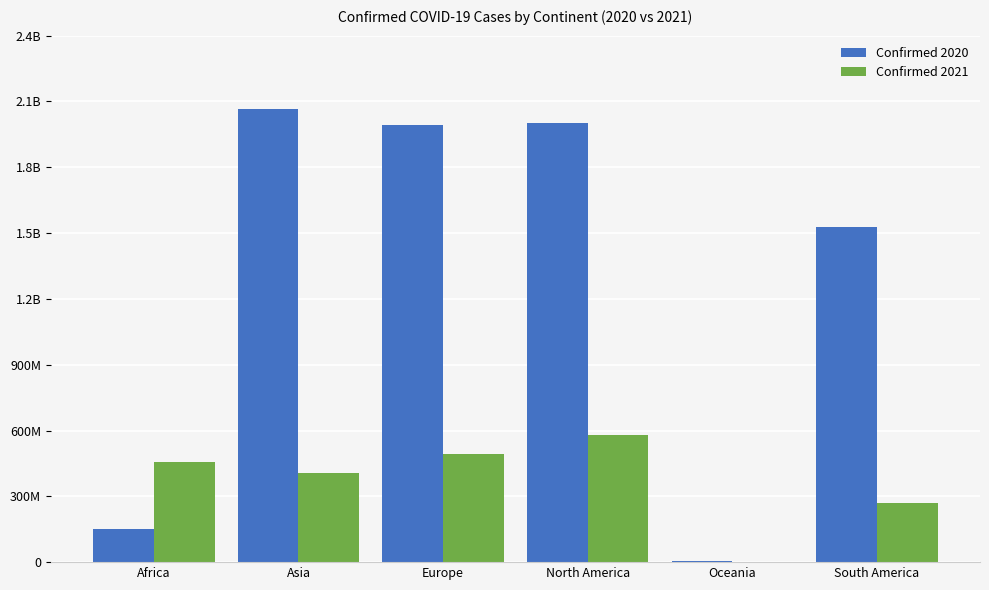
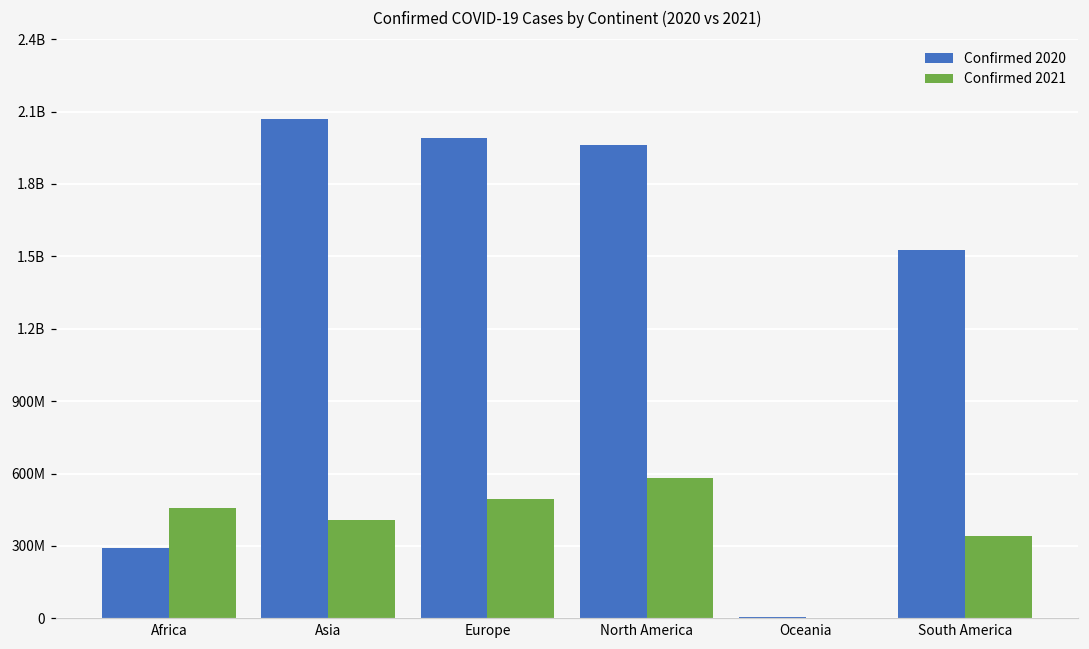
Confirmed 2020, Africa: 150000000 -> 290000000
Confirmed 2020, North America: 2000000000 -> 1960000000
Confirmed 2021, South America: 270000000 -> 340000000
